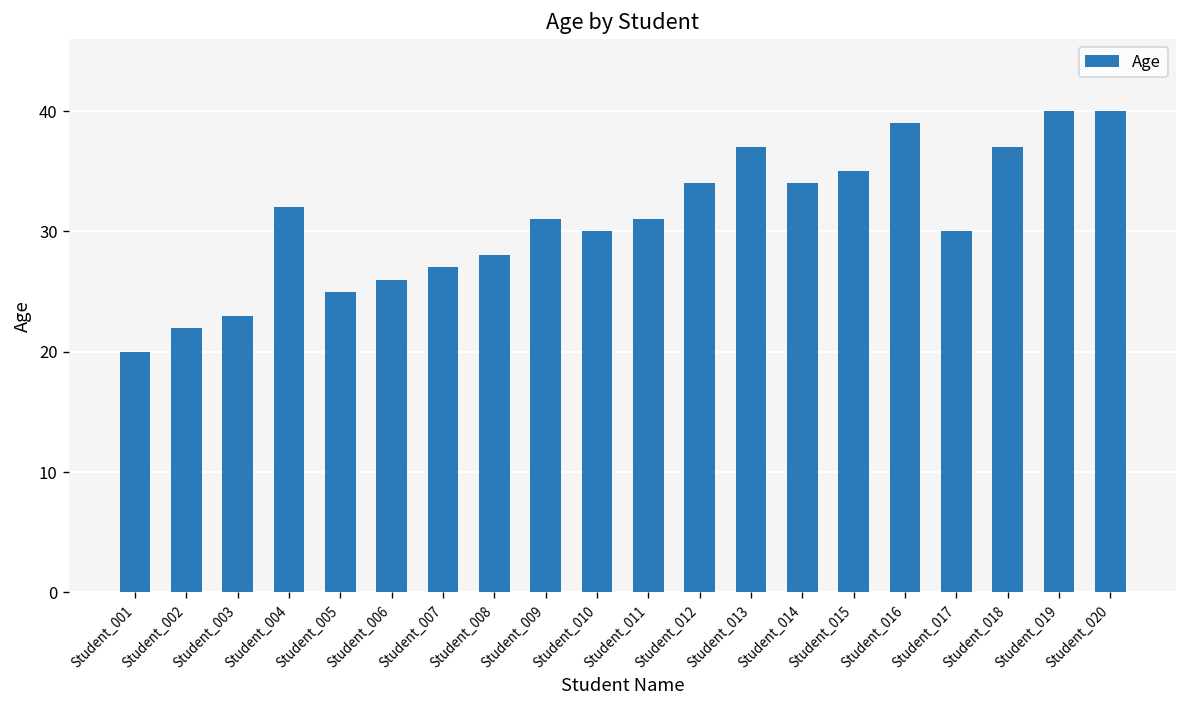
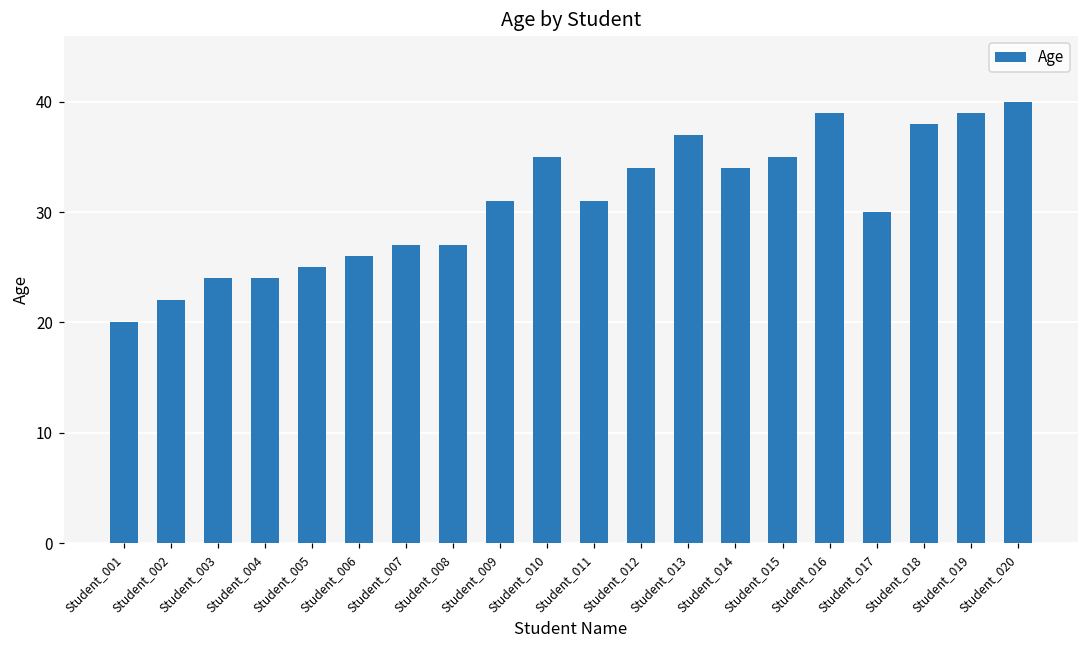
Student_003: 23 -> 24
Student_004: 32 -> 24
Student_008: 28 -> 27
Student_010: 30 -> 35
Student_018: 37 -> 38
Student_019: 40 -> 39
